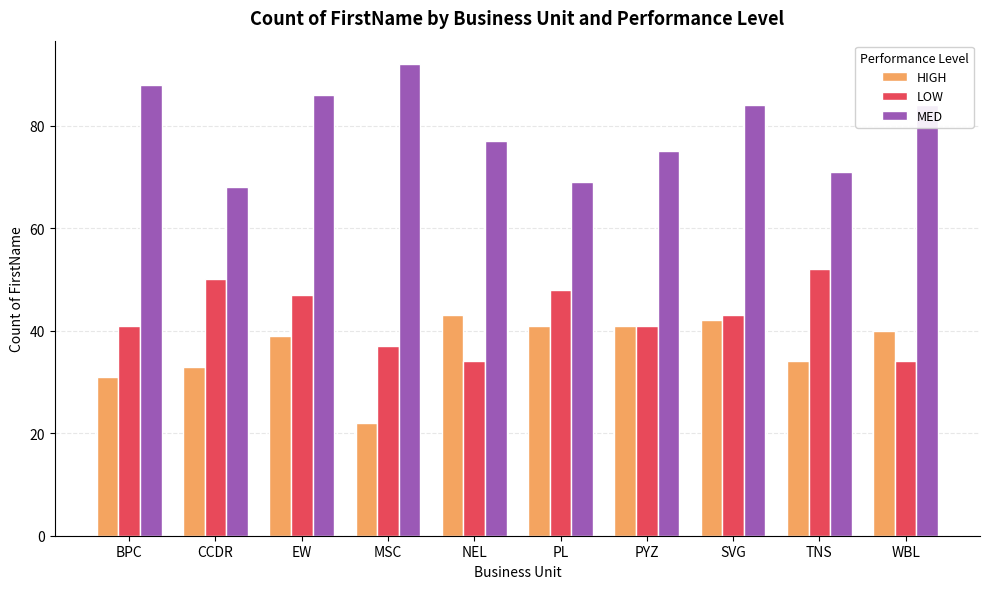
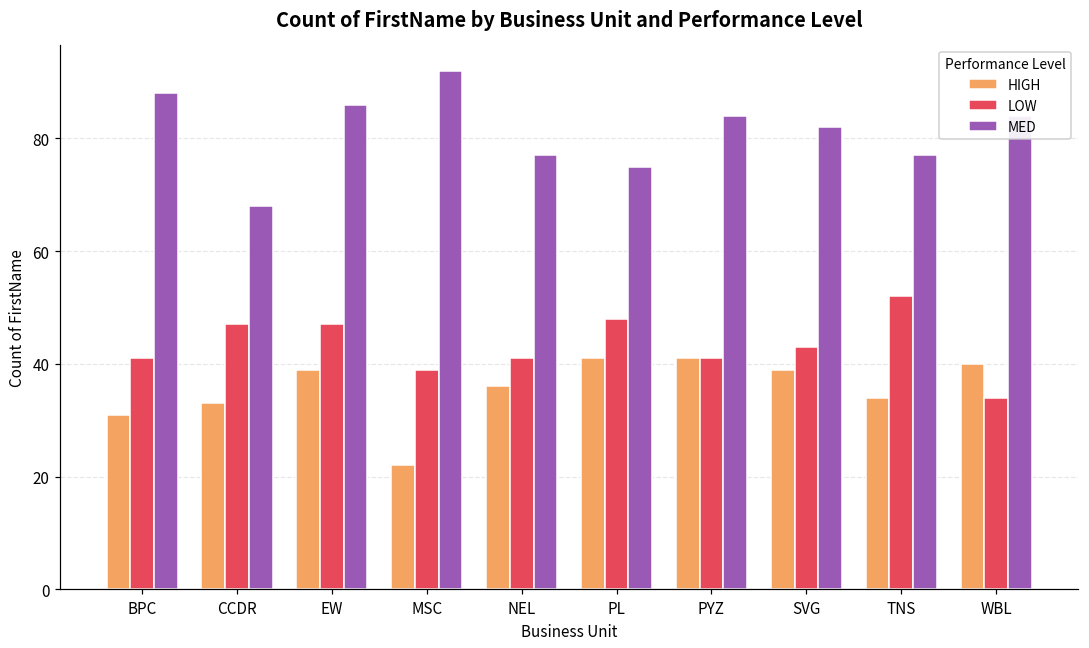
LOW, CCDR: 50 -> 47
LOW, MSC: 37 -> 39
HIGH, NEL: 43 -> 36
LOW, NEL: 34 -> 41
MED, PL: 69 -> 75
MED, PYZ: 75 -> 84
HIGH, SVG: 42 -> 39
MED, SVG: 84 -> 82
MED, TNS: 71 -> 77
